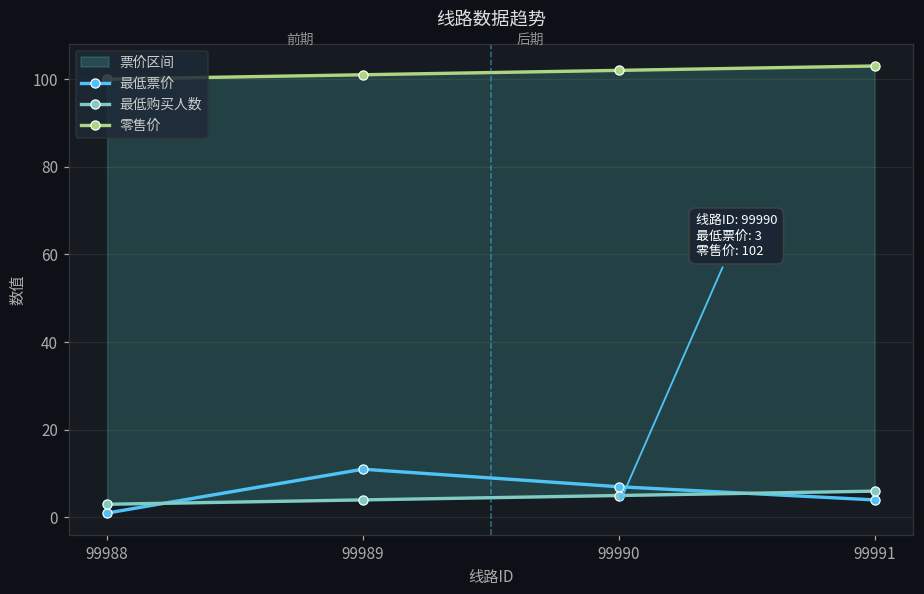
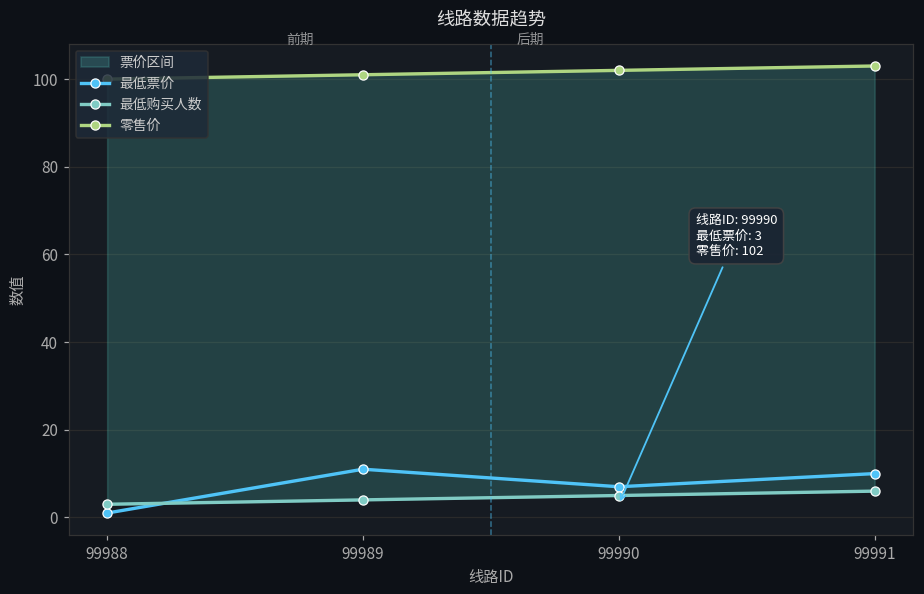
最低票价, 99991: 4 -> 10
